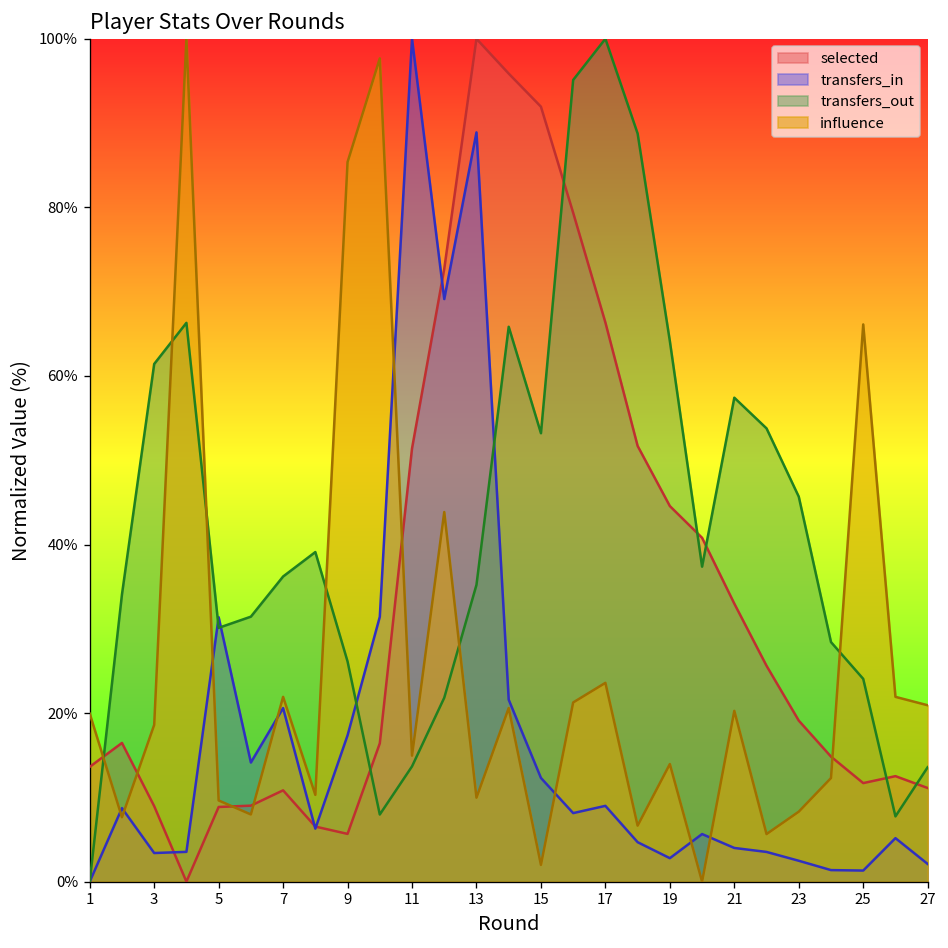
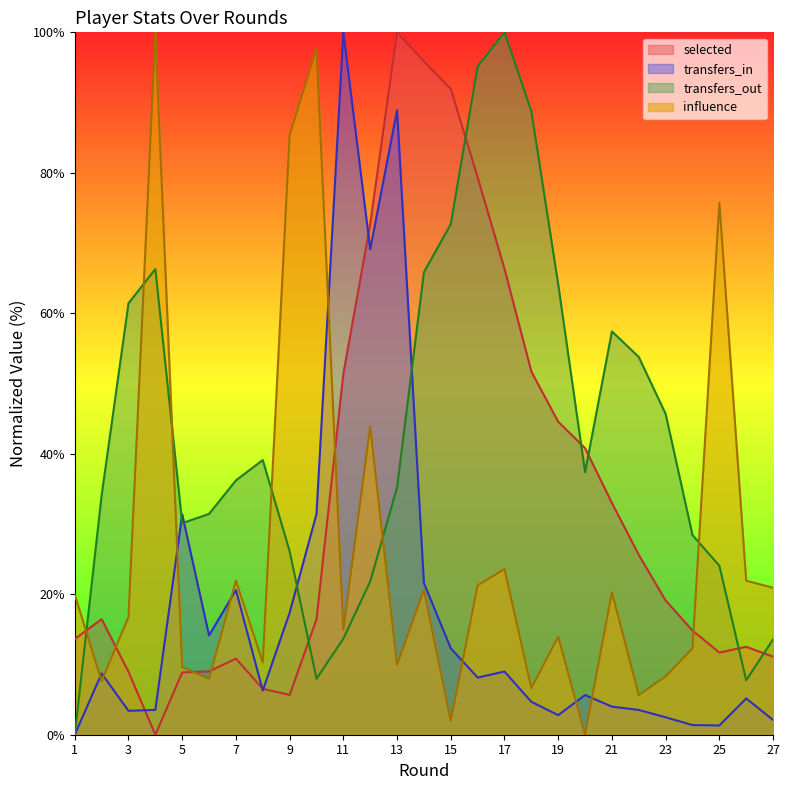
influence, 3: 19% -> 17%
transfers_out, 15: 53% -> 73%
influence, 25: 66% -> 76%
